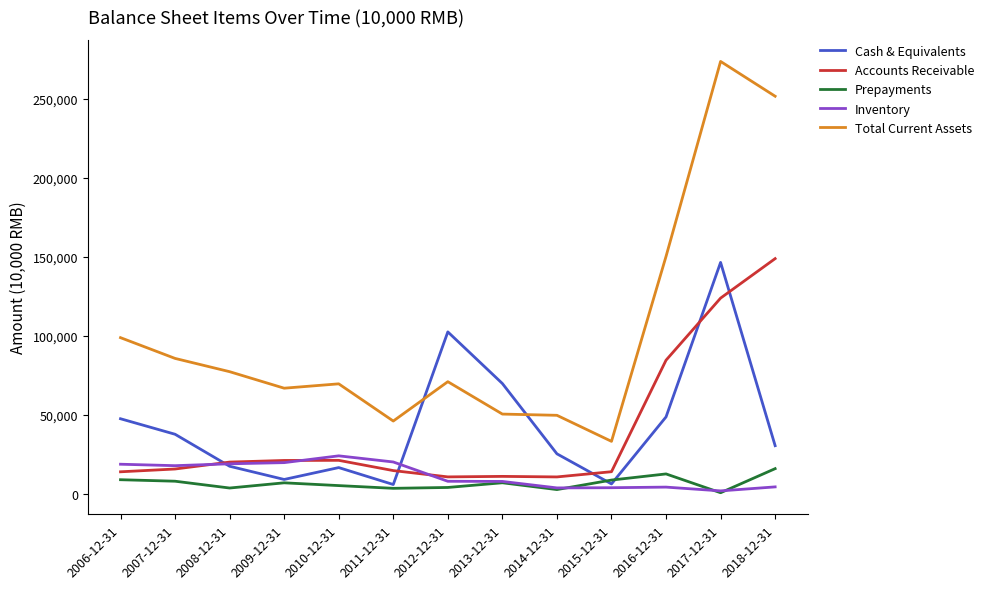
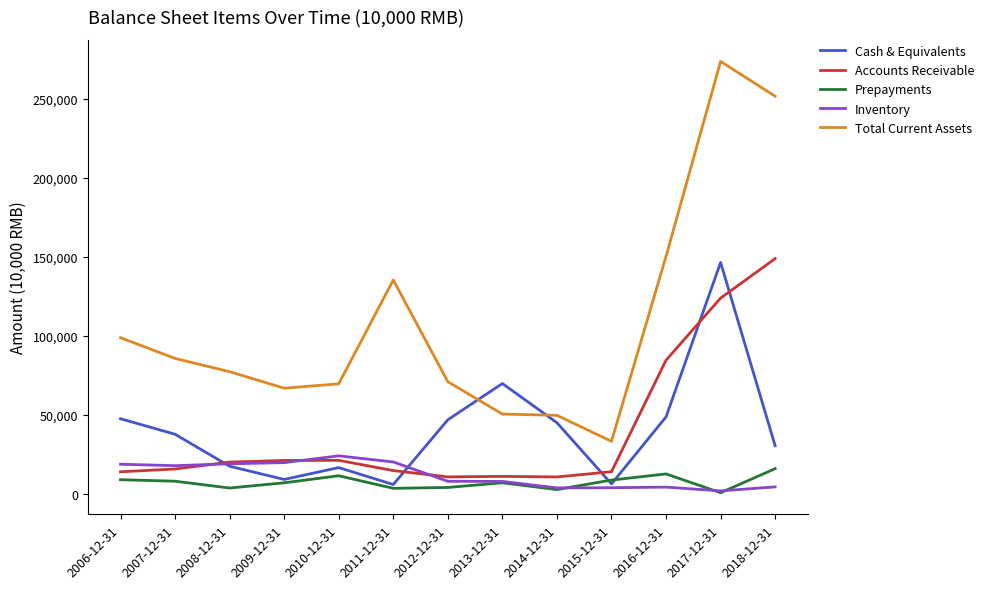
Prepayments, 2010-12-31: 5,000 -> 11,000
Total Current Assets, 2011-12-31: 46,000 -> 135,000
Cash & Equivalents, 2012-12-31: 103,000 -> 47,000
Cash & Equivalents, 2014-12-31: 25,000 -> 45,000
